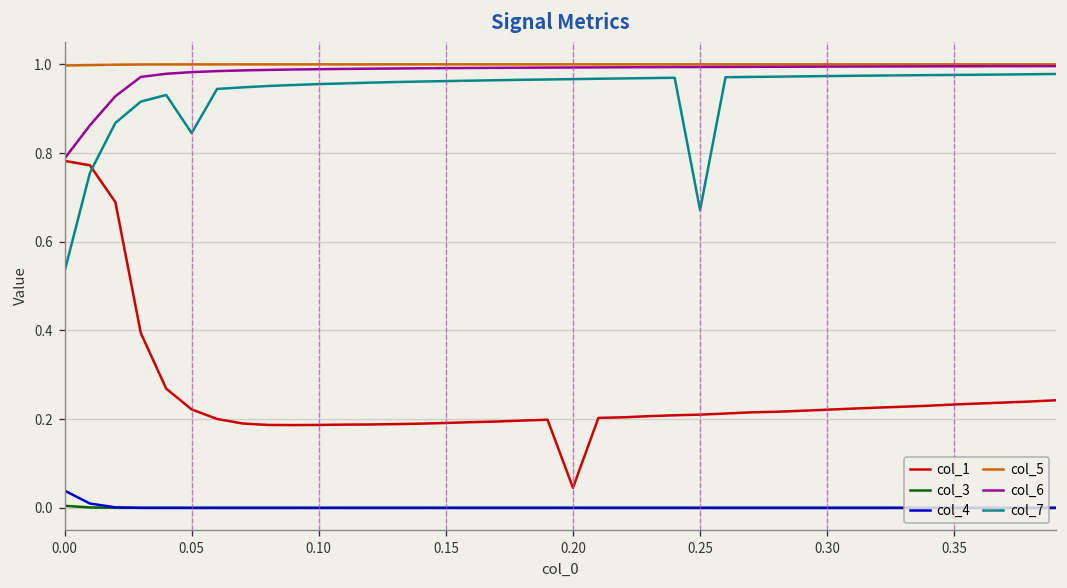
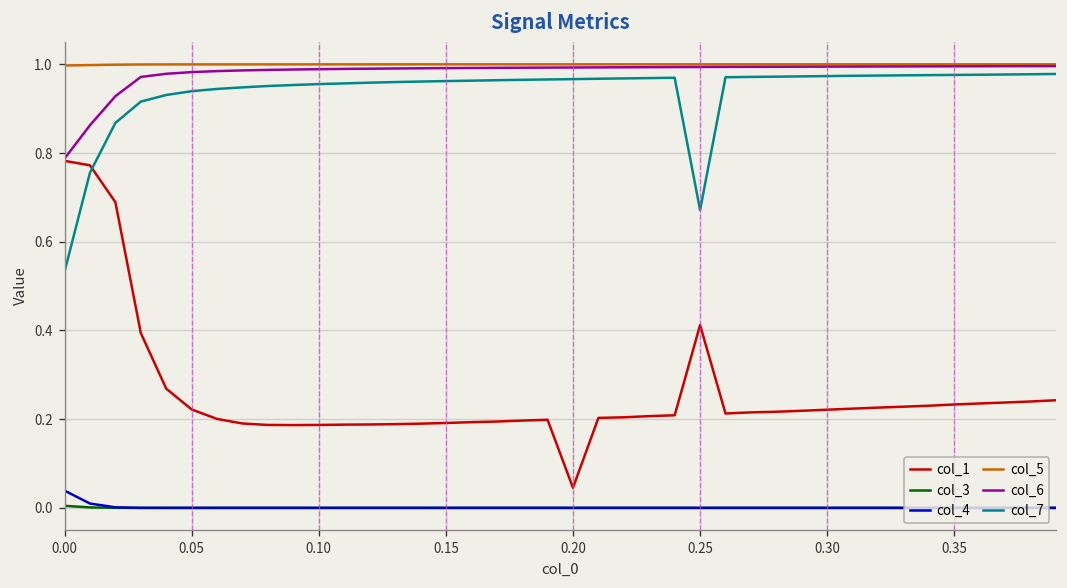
col_7, 0.05: 0.84 -> 0.94
col_1, 0.25: 0.21 -> 0.41
